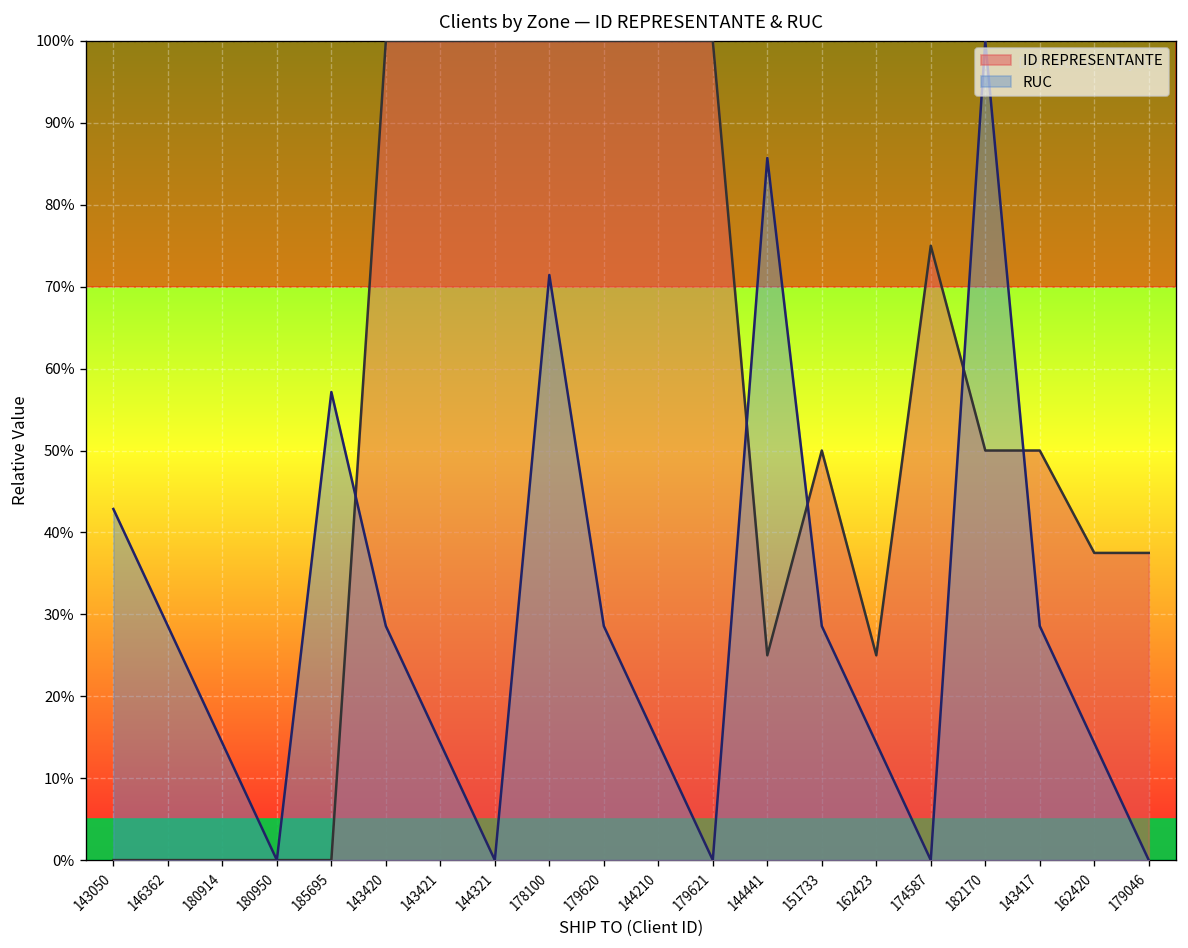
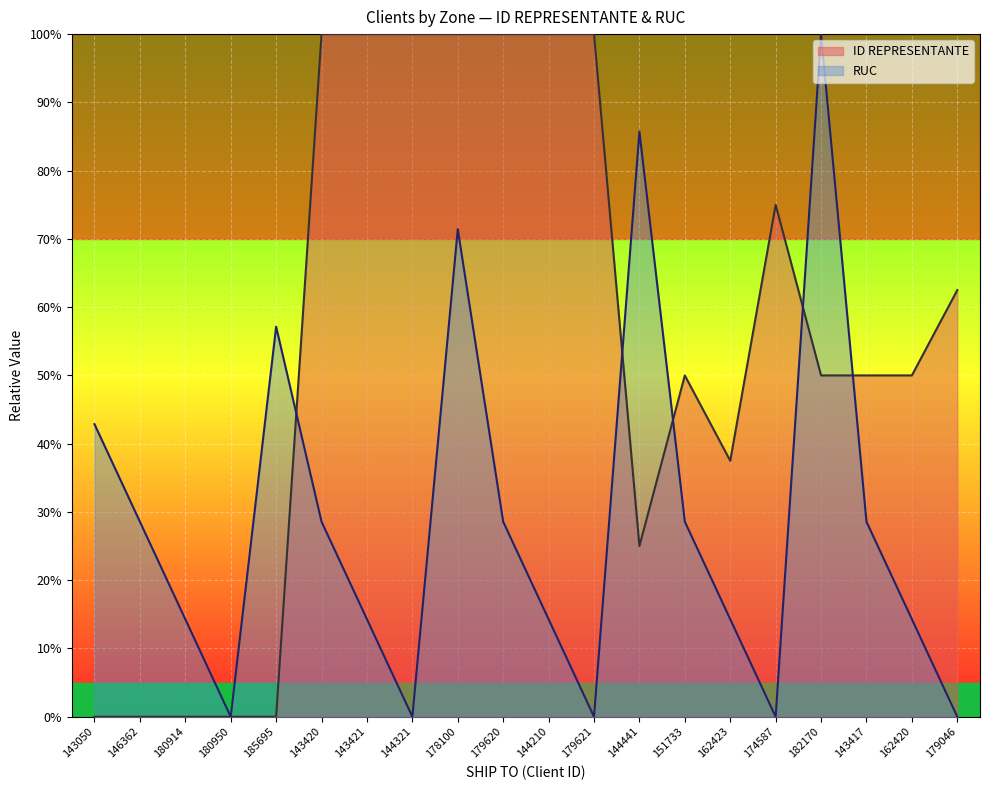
ID REPRESENTANTE, 162423: 25% -> 38%
ID REPRESENTANTE, 162420: 38% -> 50%
ID REPRESENTANTE, 179046: 38% -> 63%
